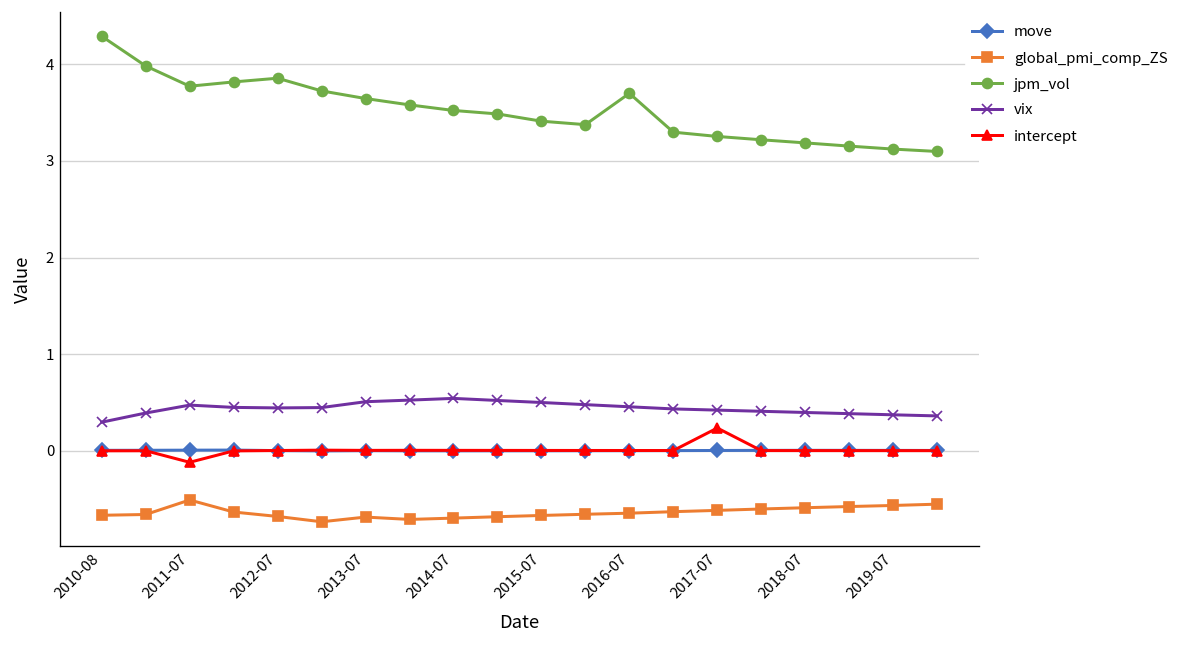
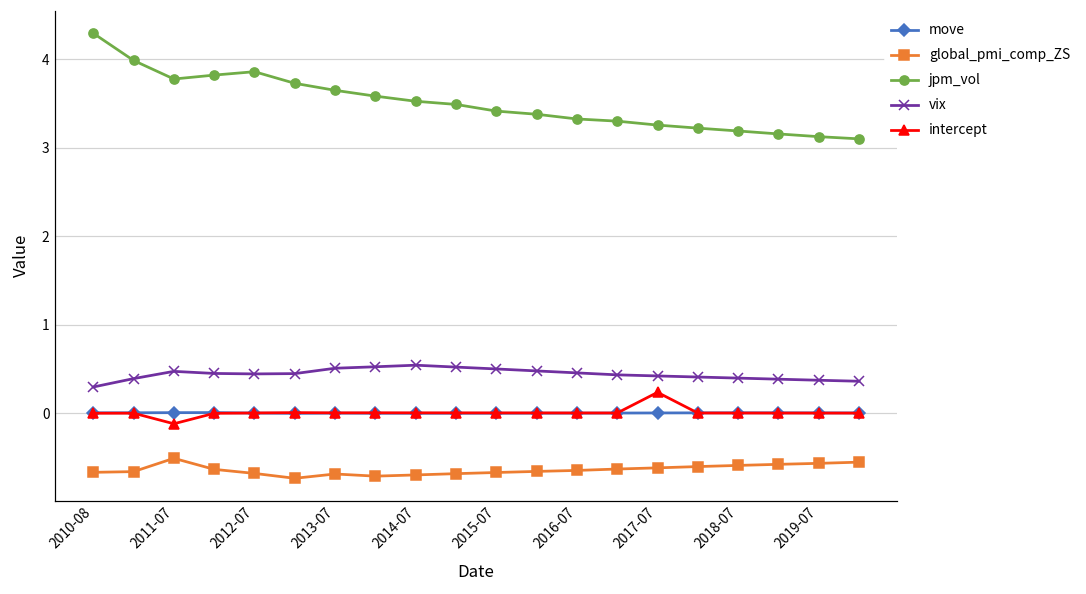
jpm_vol, 2016-07: 3.7 -> 3.3
